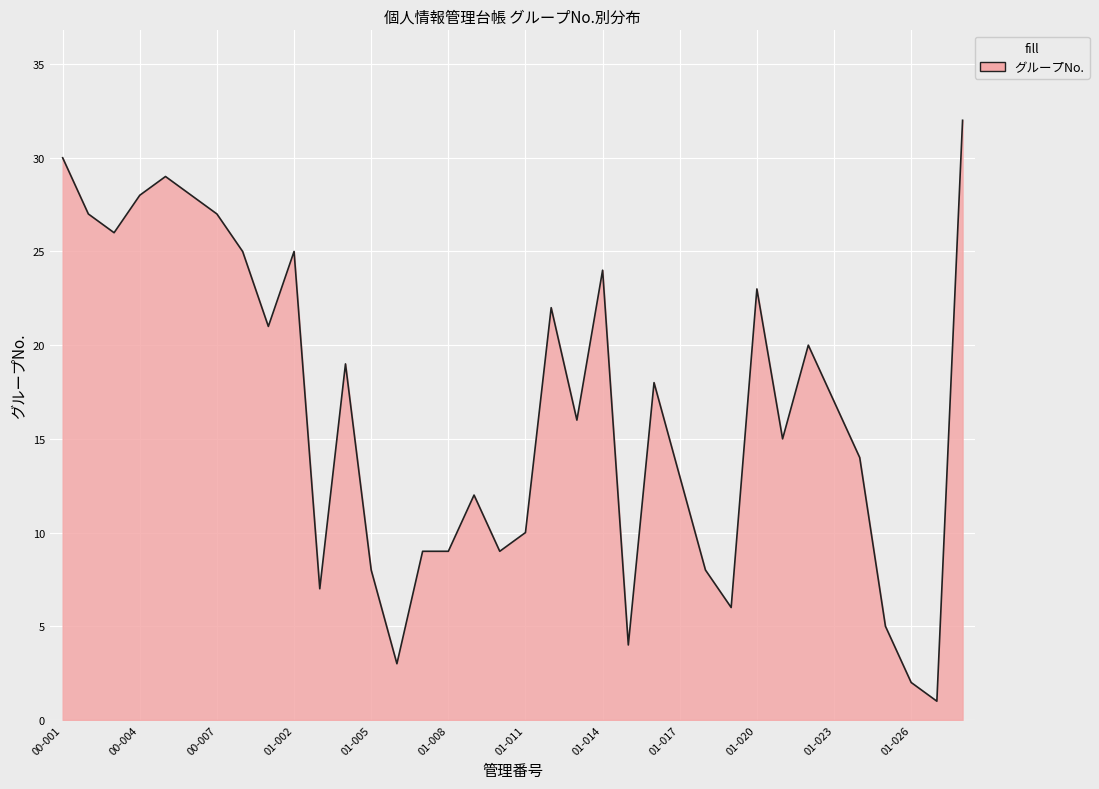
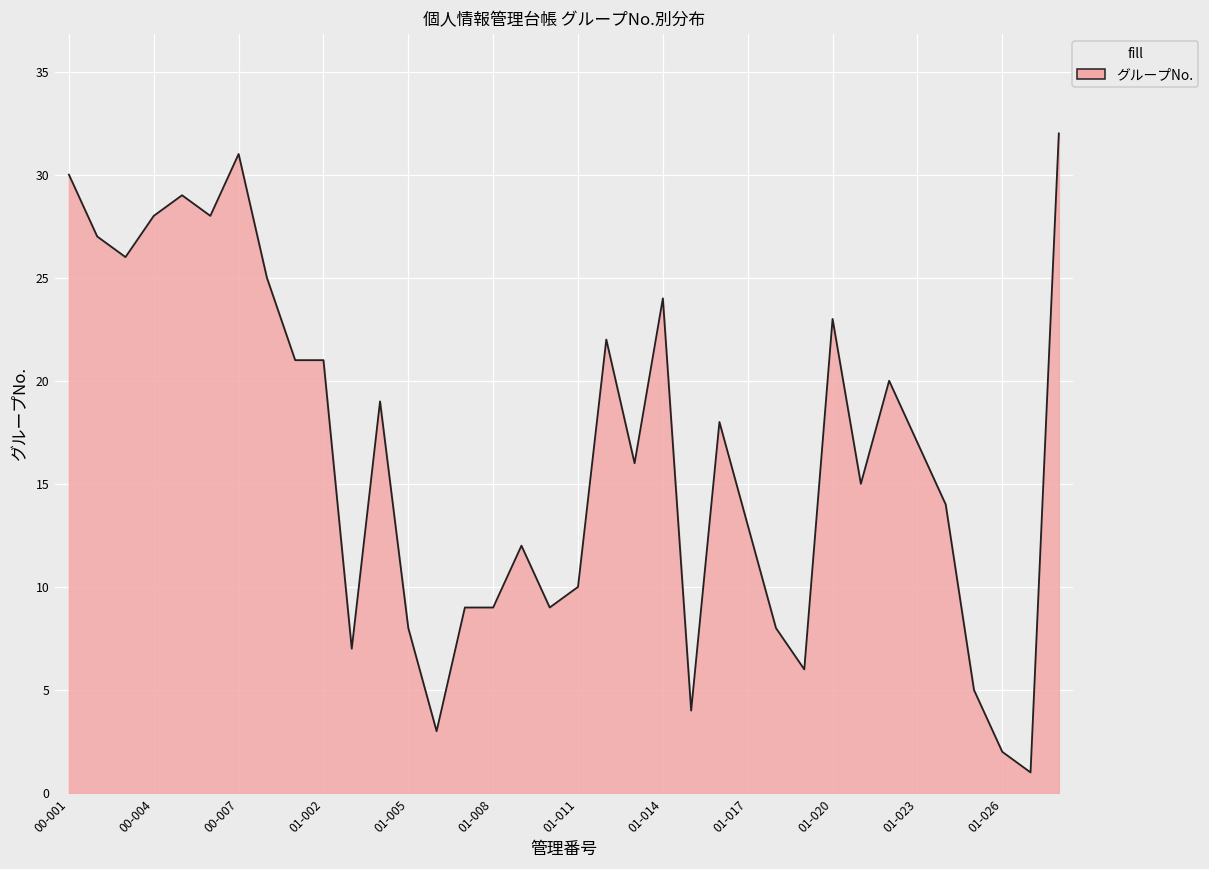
00-007: 27 -> 31
01-002: 25 -> 21
